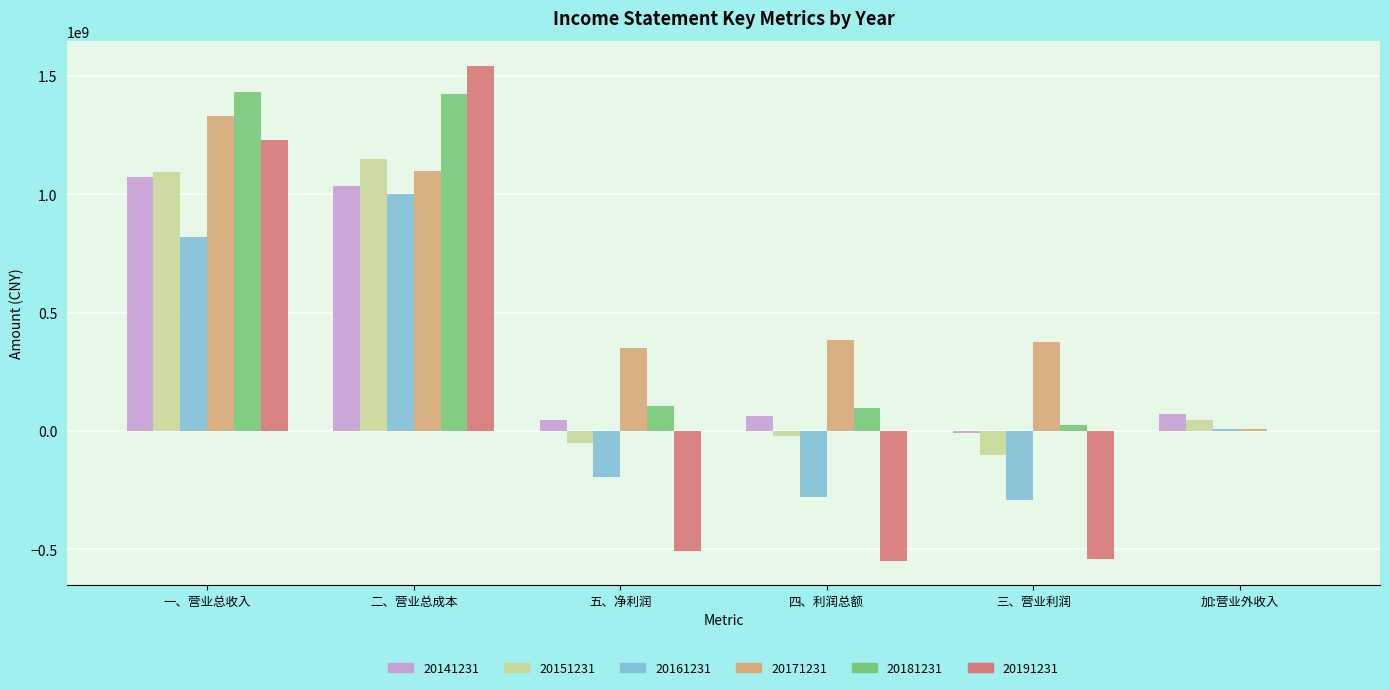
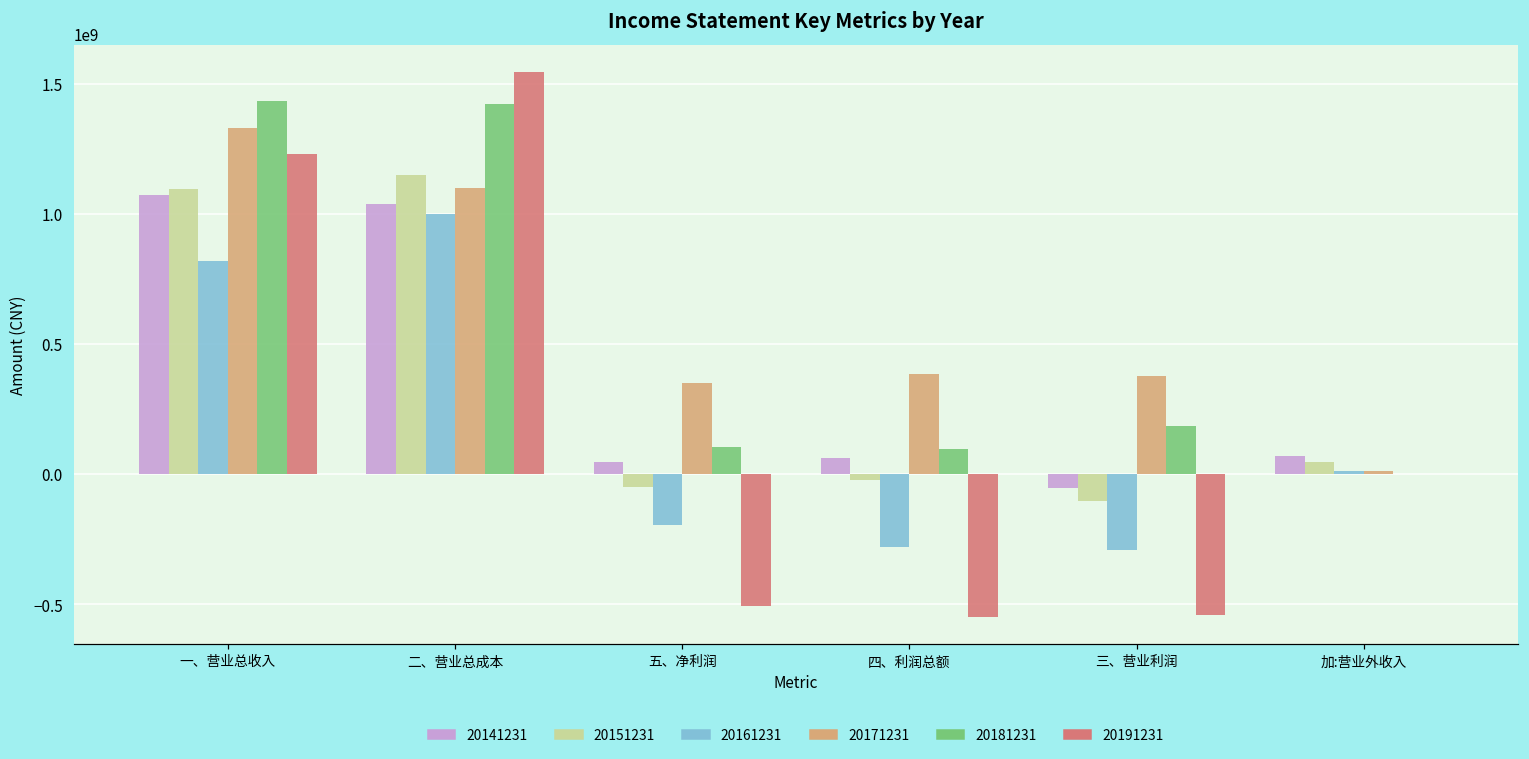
20141231, 三、营业利润: -10000000 -> -50000000
20181231, 三、营业利润: 30000000 -> 180000000
